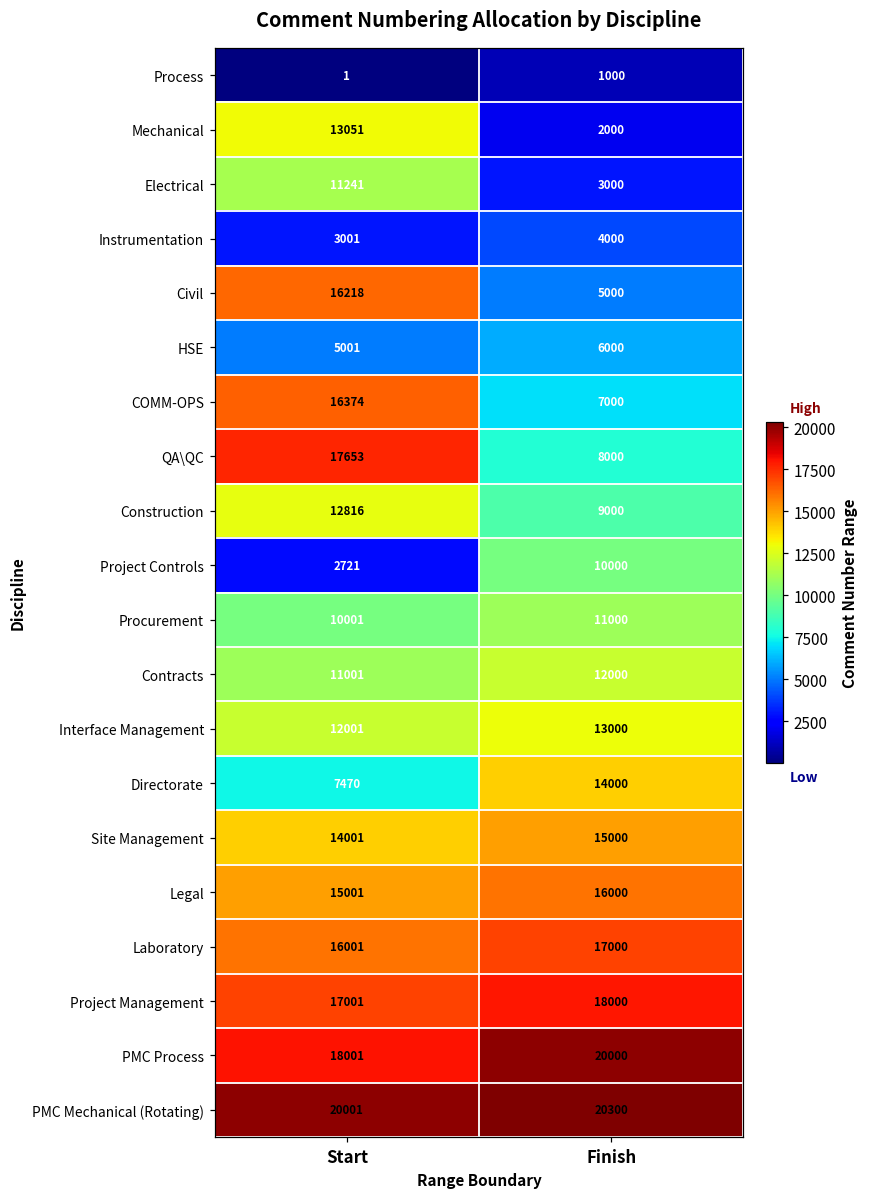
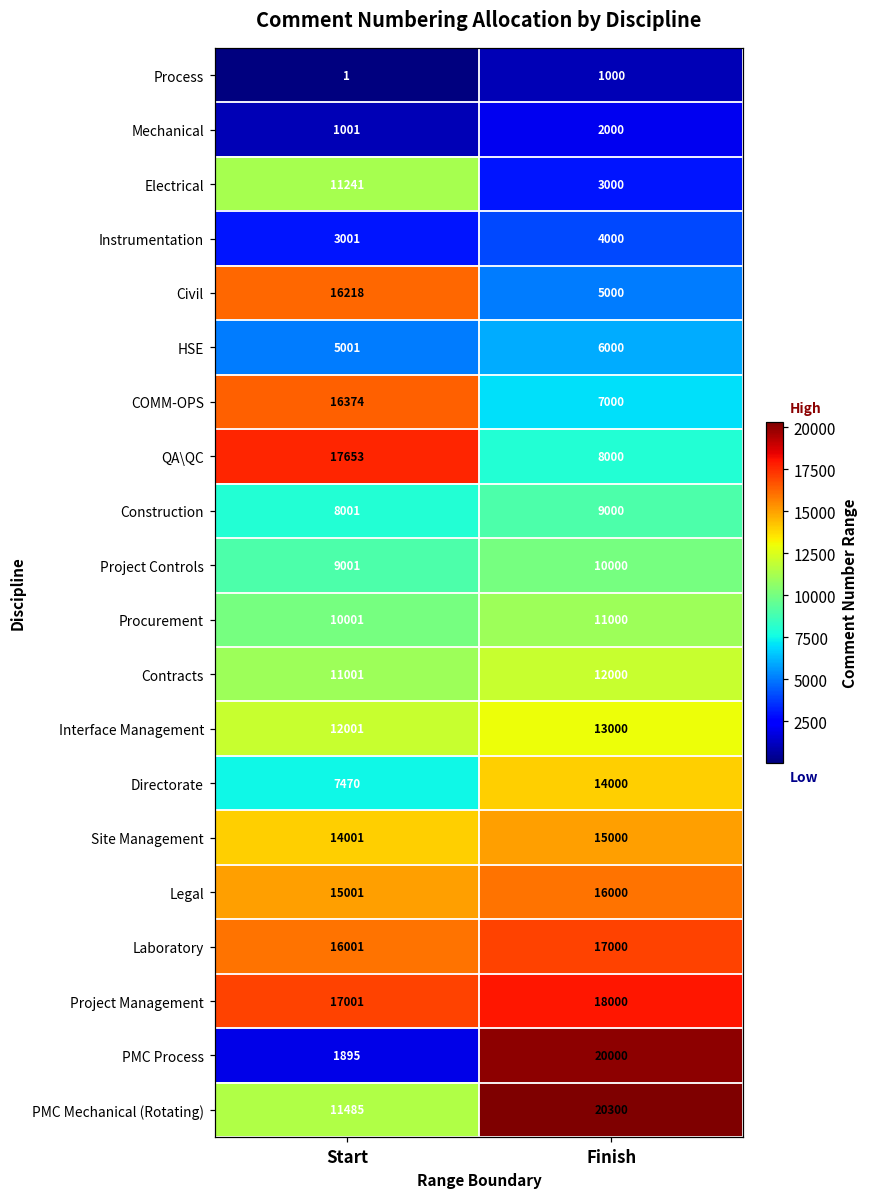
Mechanical, Start: 13051 -> 1001
Construction, Start: 12816 -> 8001
Project Controls, Start: 2721 -> 9001
PMC Process, Start: 18001 -> 1895
PMC Mechanical (Rotating), Start: 20001 -> 11485
